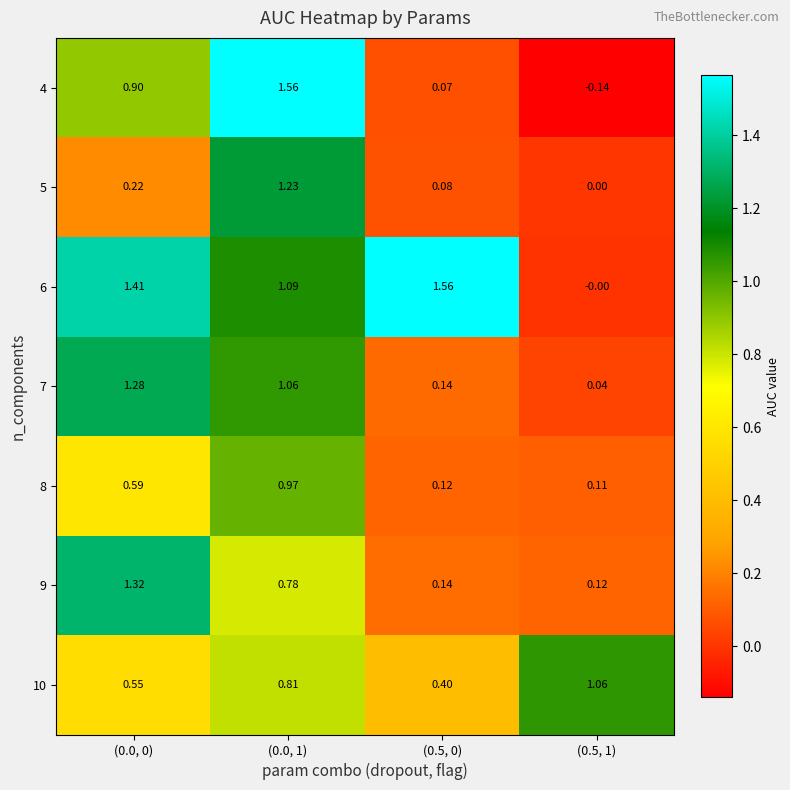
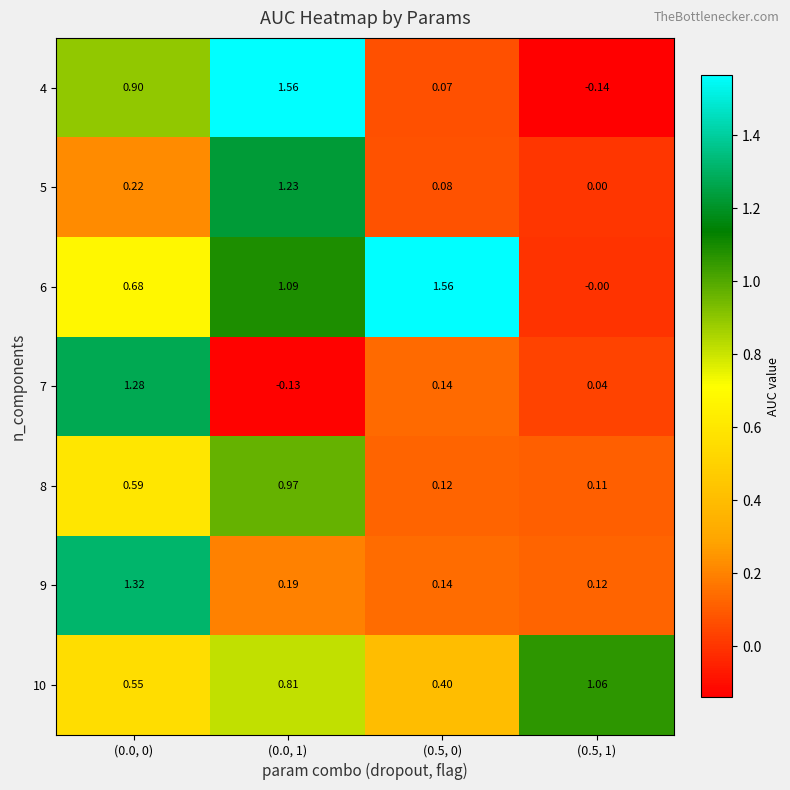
6, (0.0, 0): 1.41 -> 0.68
7, (0.0, 1): 1.06 -> -0.13
9, (0.0, 1): 0.78 -> 0.19
